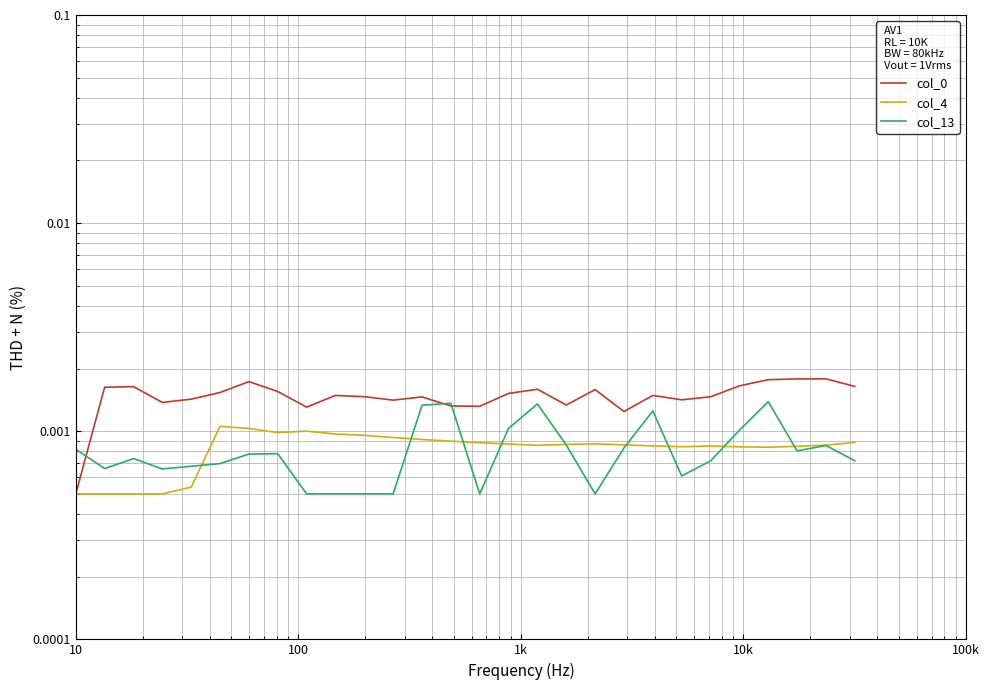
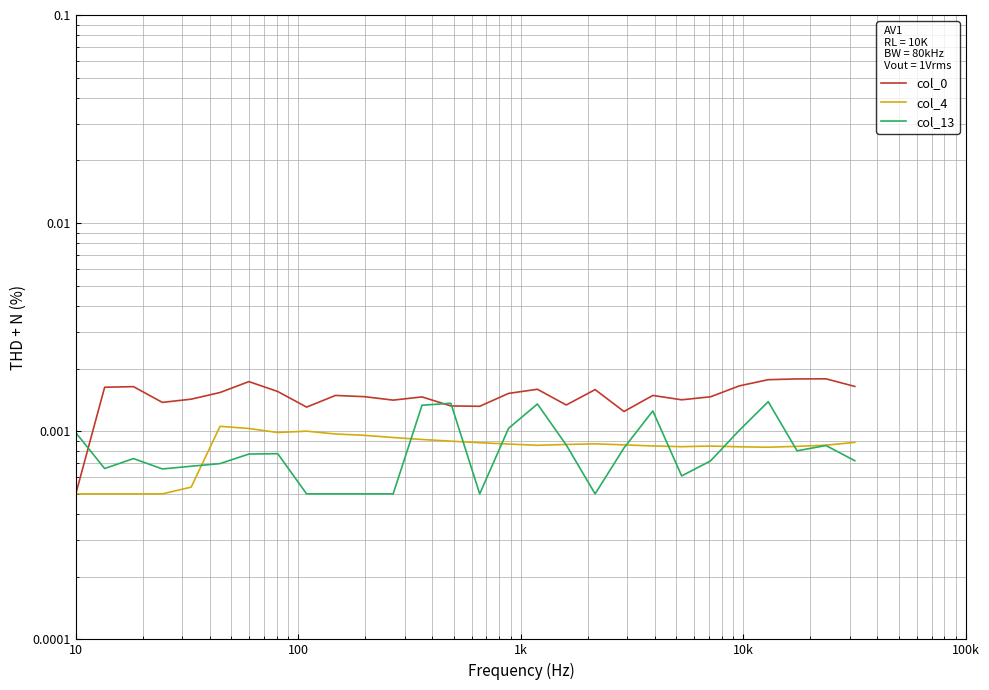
col_13, 10: 0.00082 -> 0.0010
